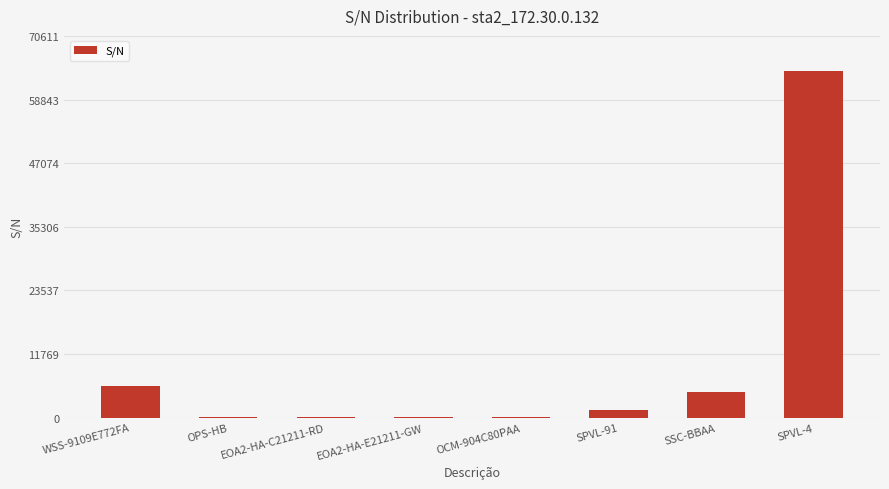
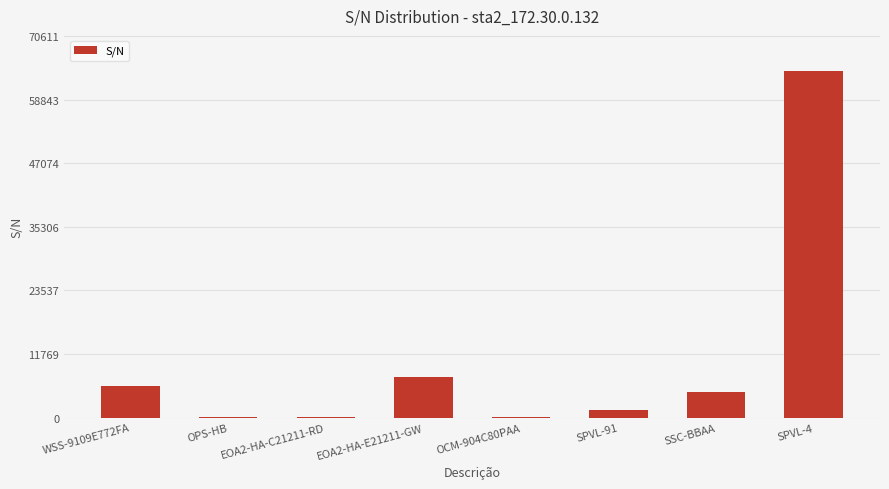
EOA2-HA-E21211-GW: 0 -> 8000
